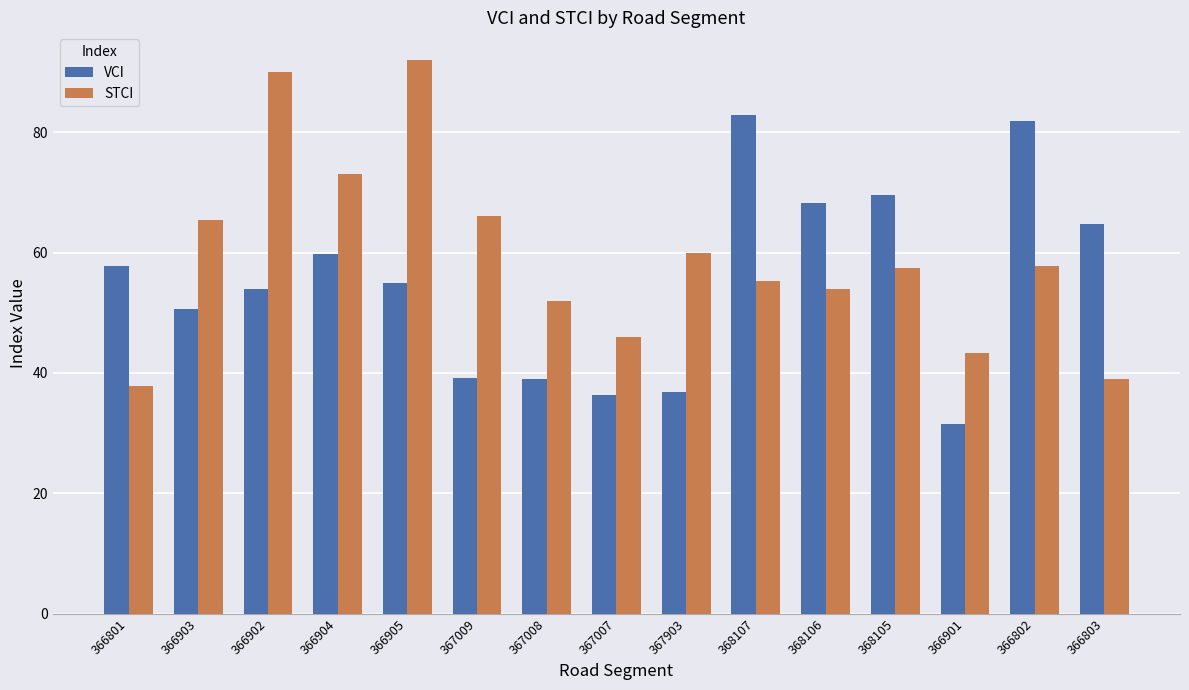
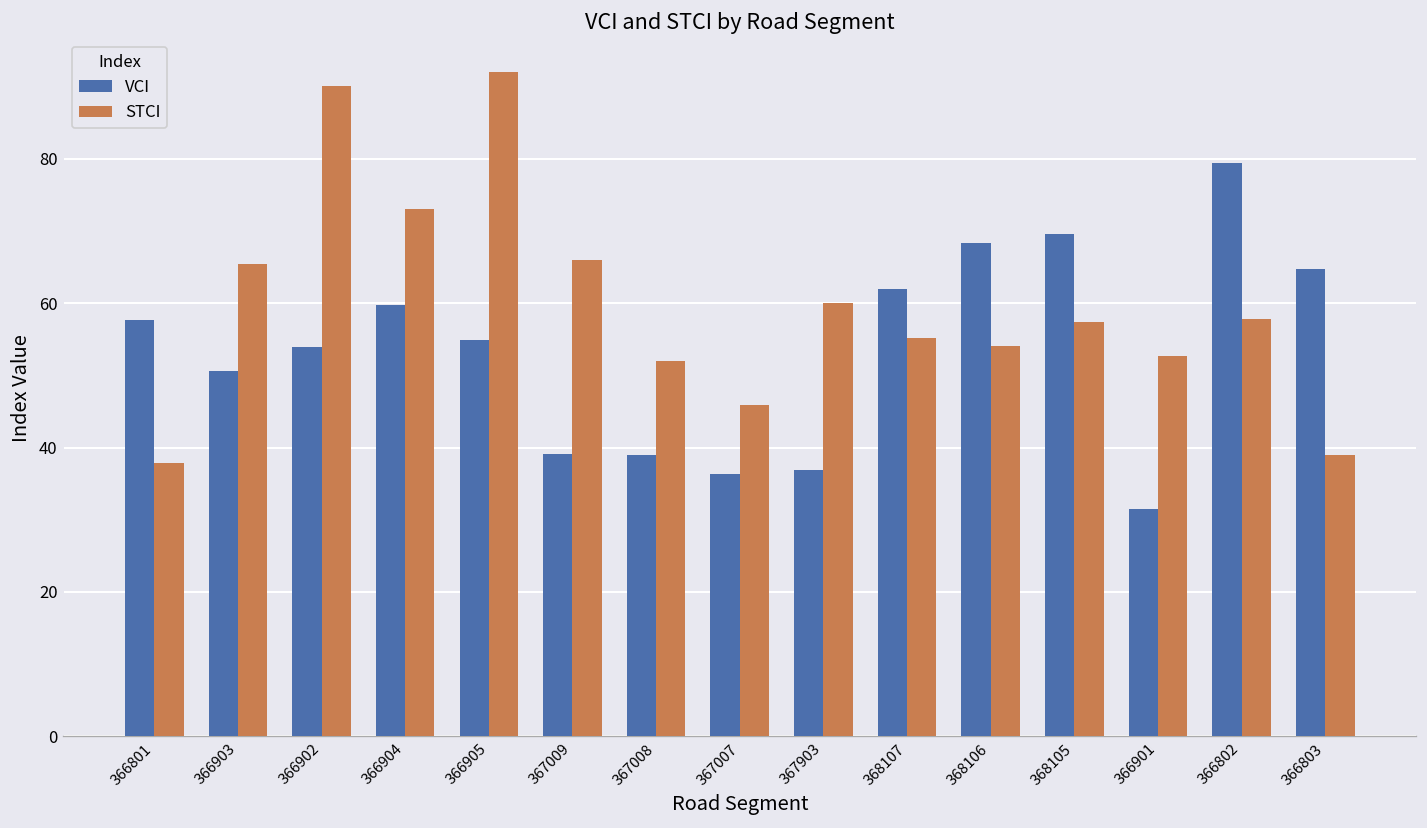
VCI, 368107: 83 -> 62
STCI, 366901: 43 -> 53
VCI, 366802: 82 -> 79
